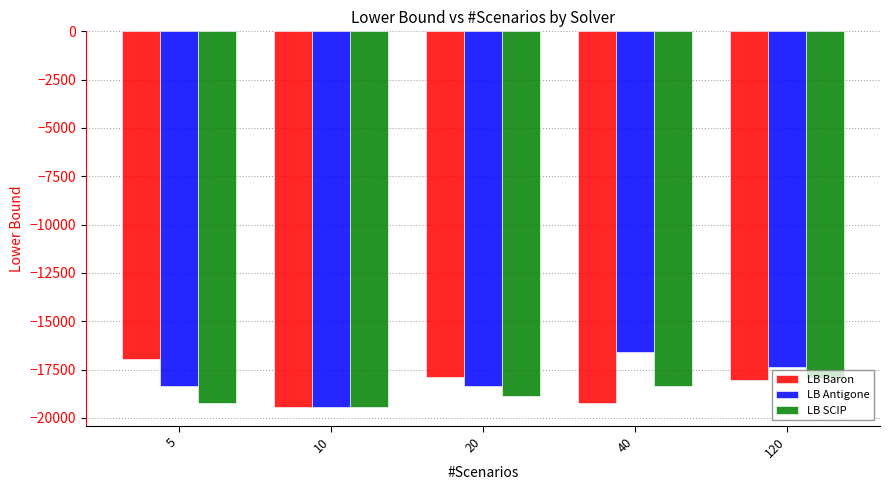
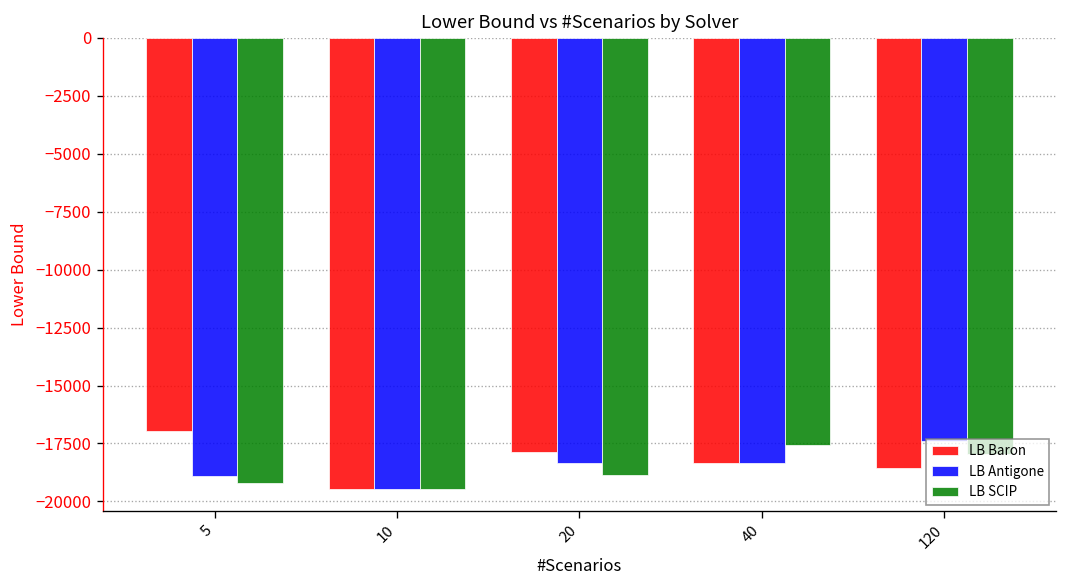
LB Antigone, 5: -18400 -> -18900
LB Baron, 40: -19200 -> -18400
LB Antigone, 40: -16600 -> -18400
LB SCIP, 40: -18400 -> -17600
LB Baron, 120: -18000 -> -18600
